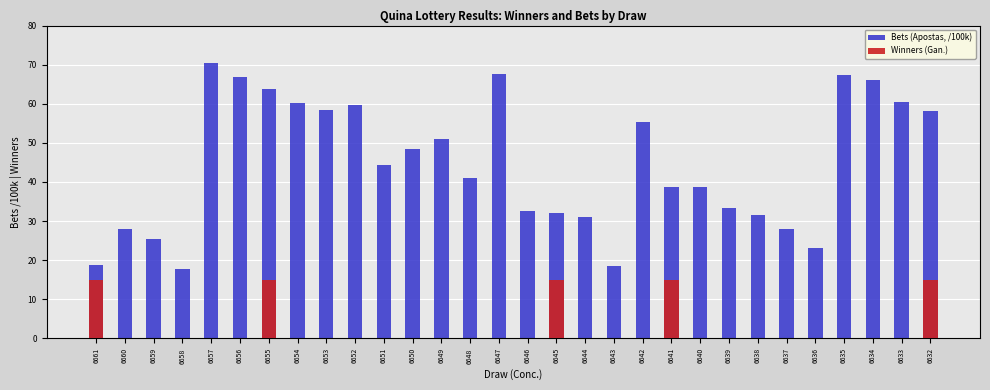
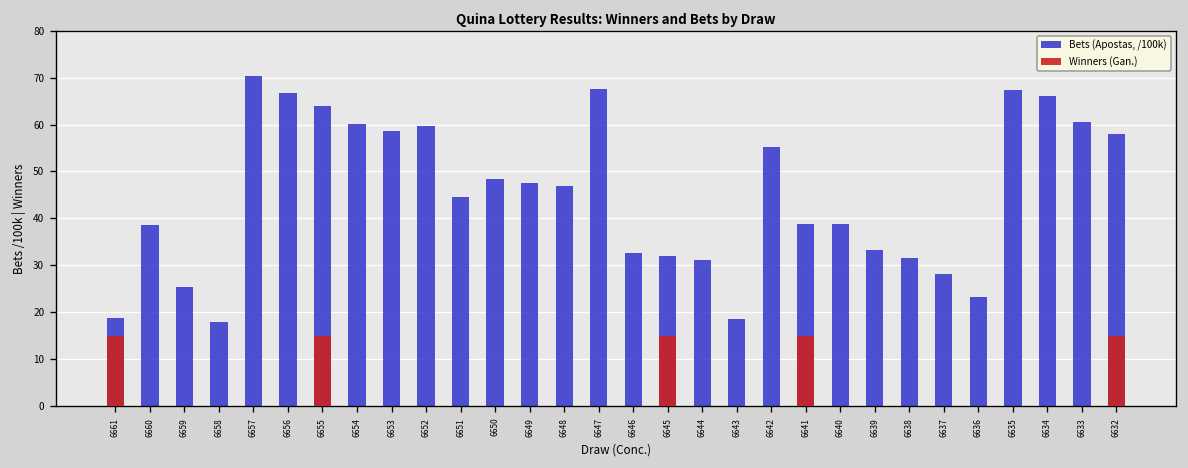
Bets (Apostas, /100k), 6660: 28 -> 39
Bets (Apostas, /100k), 6649: 51 -> 48
Bets (Apostas, /100k), 6648: 41 -> 47
